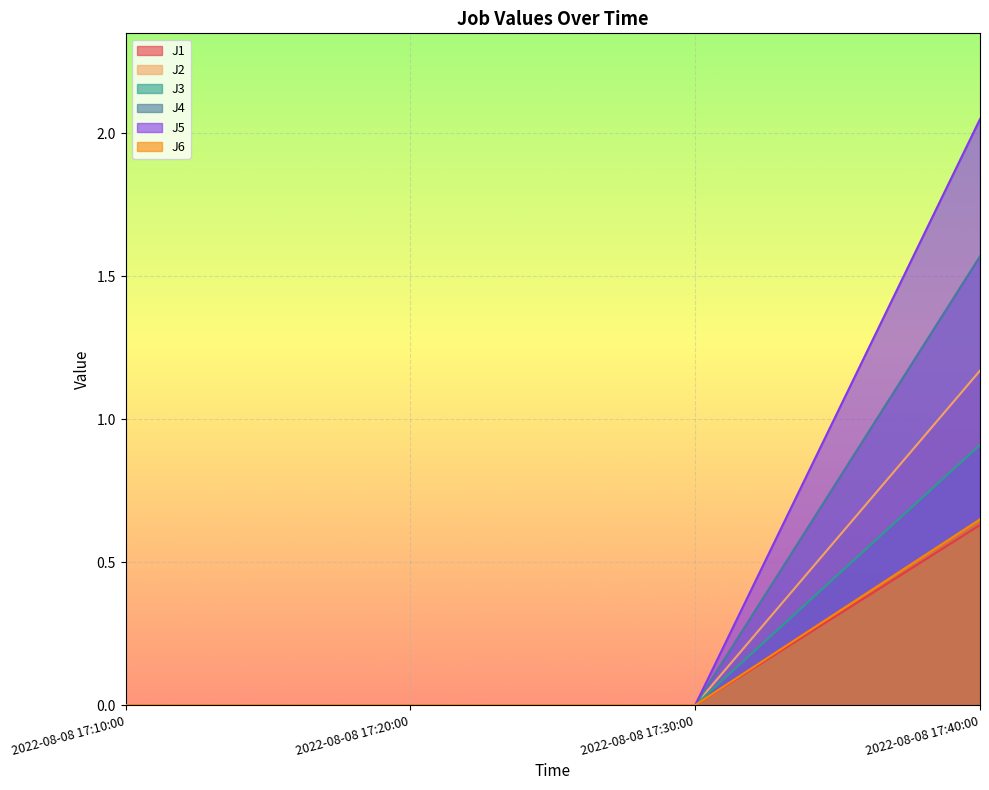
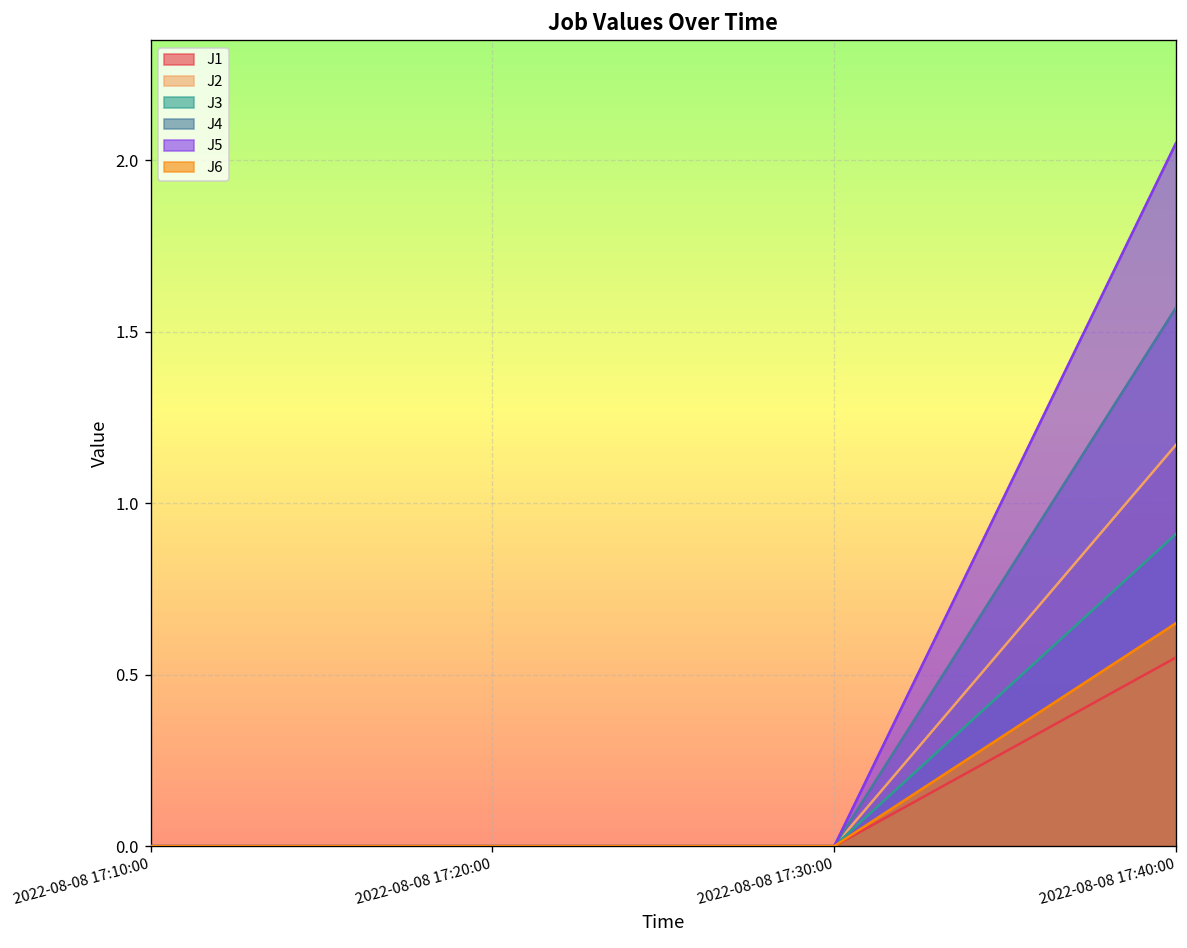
J1, 2022-08-08 17:40:00: 0.63 -> 0.55
